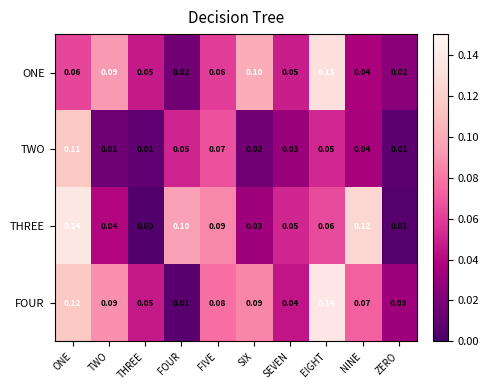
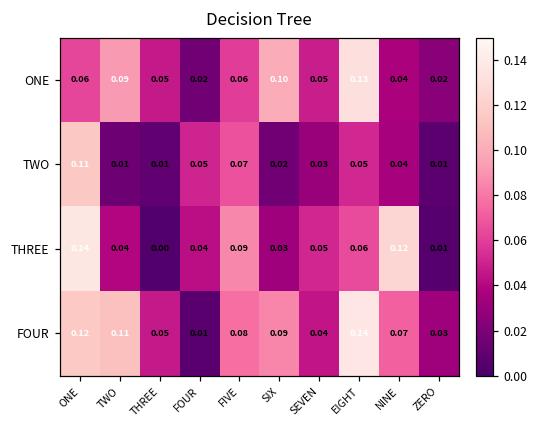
THREE, FOUR: 0.10 -> 0.04
FOUR, TWO: 0.09 -> 0.11
